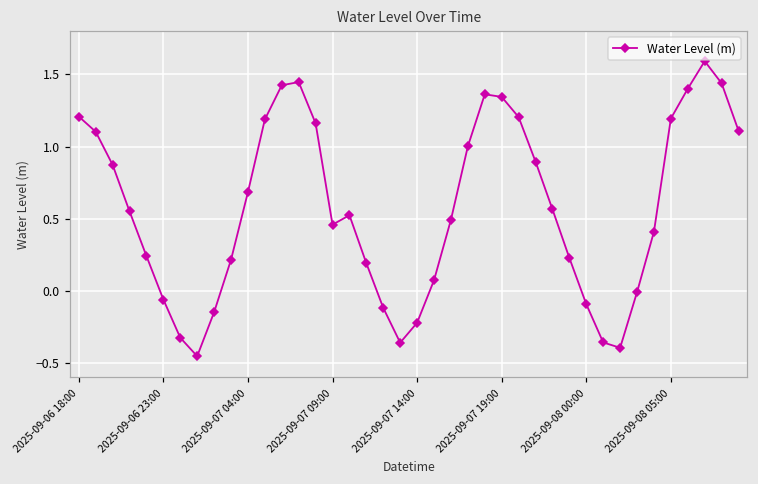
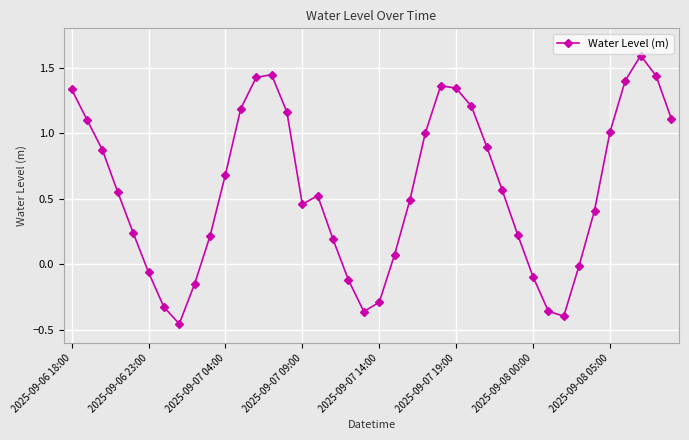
2025-09-06 18:00: 1.21 -> 1.34
2025-09-07 14:00: -0.22 -> -0.29
2025-09-08 05:00: 1.19 -> 1.01
